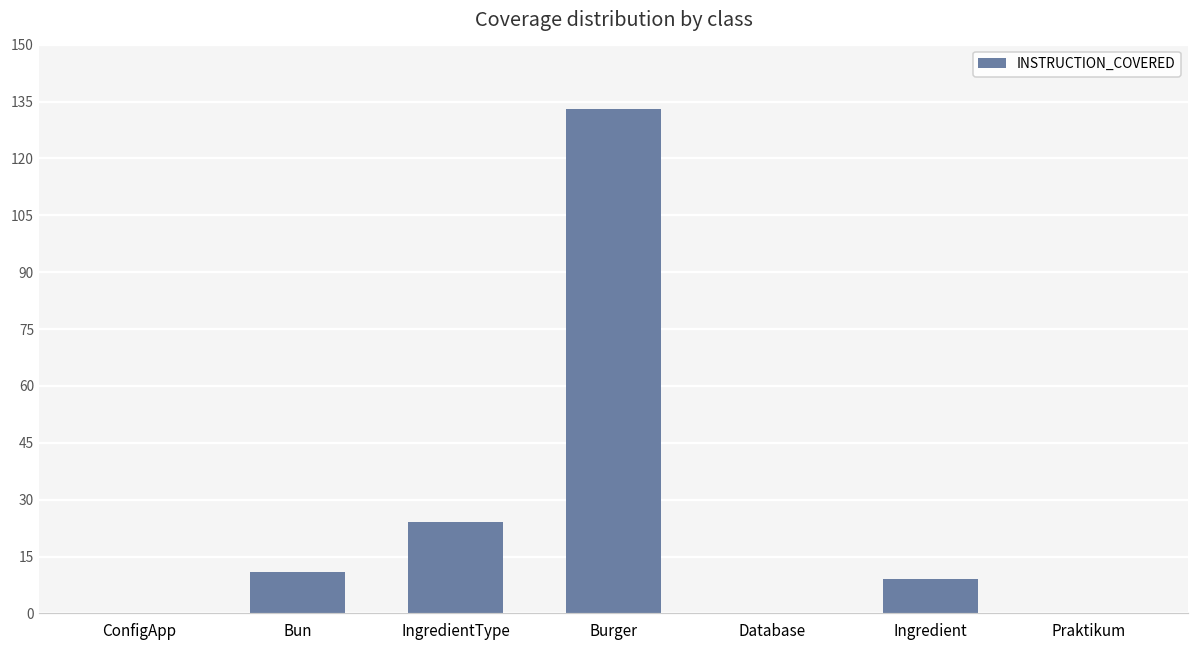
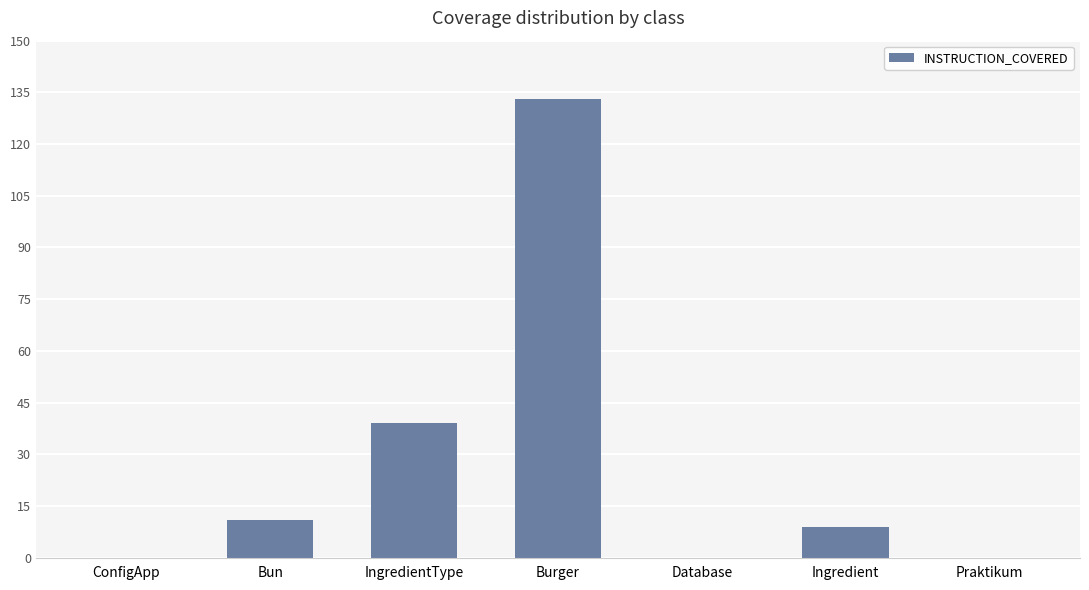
IngredientType: 24 -> 39
